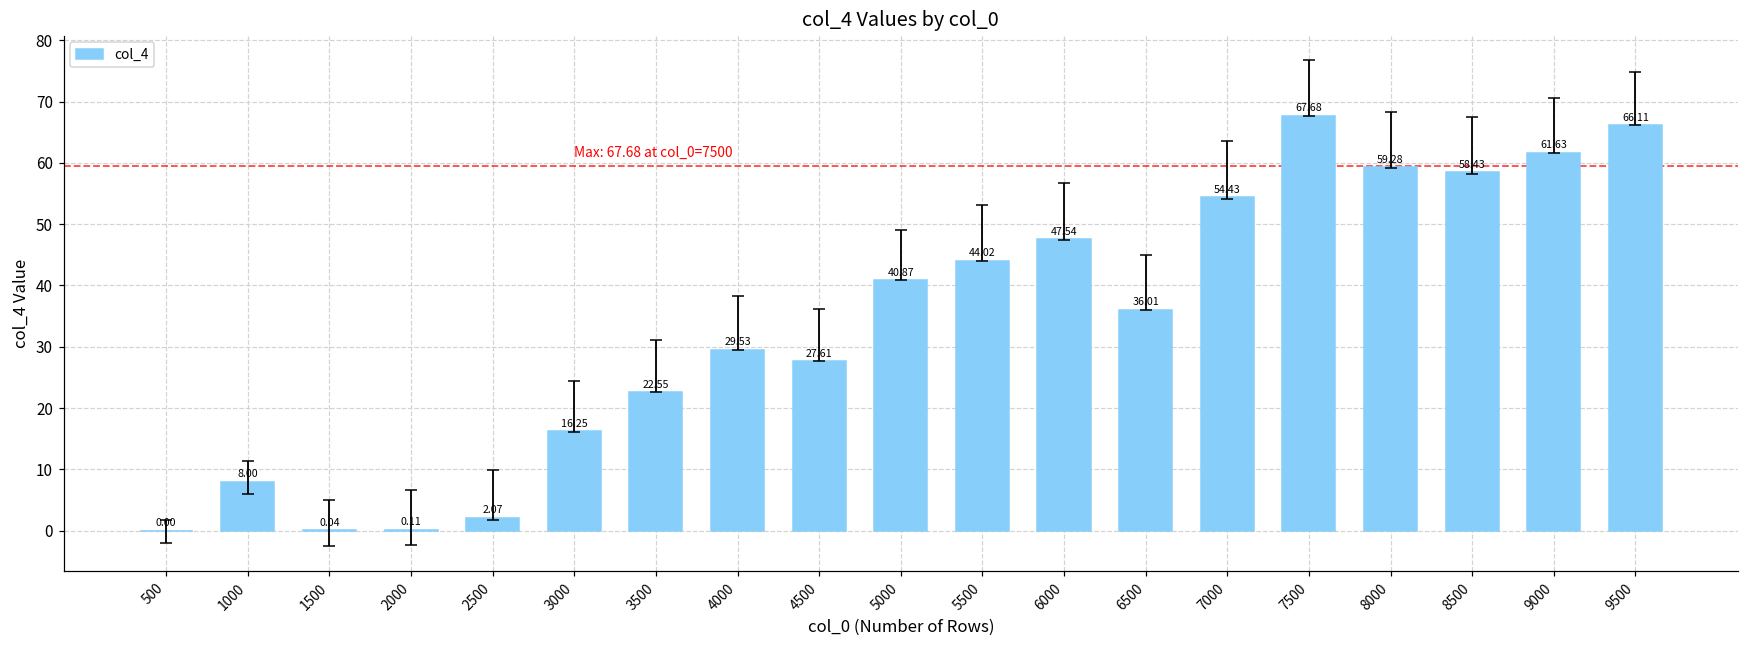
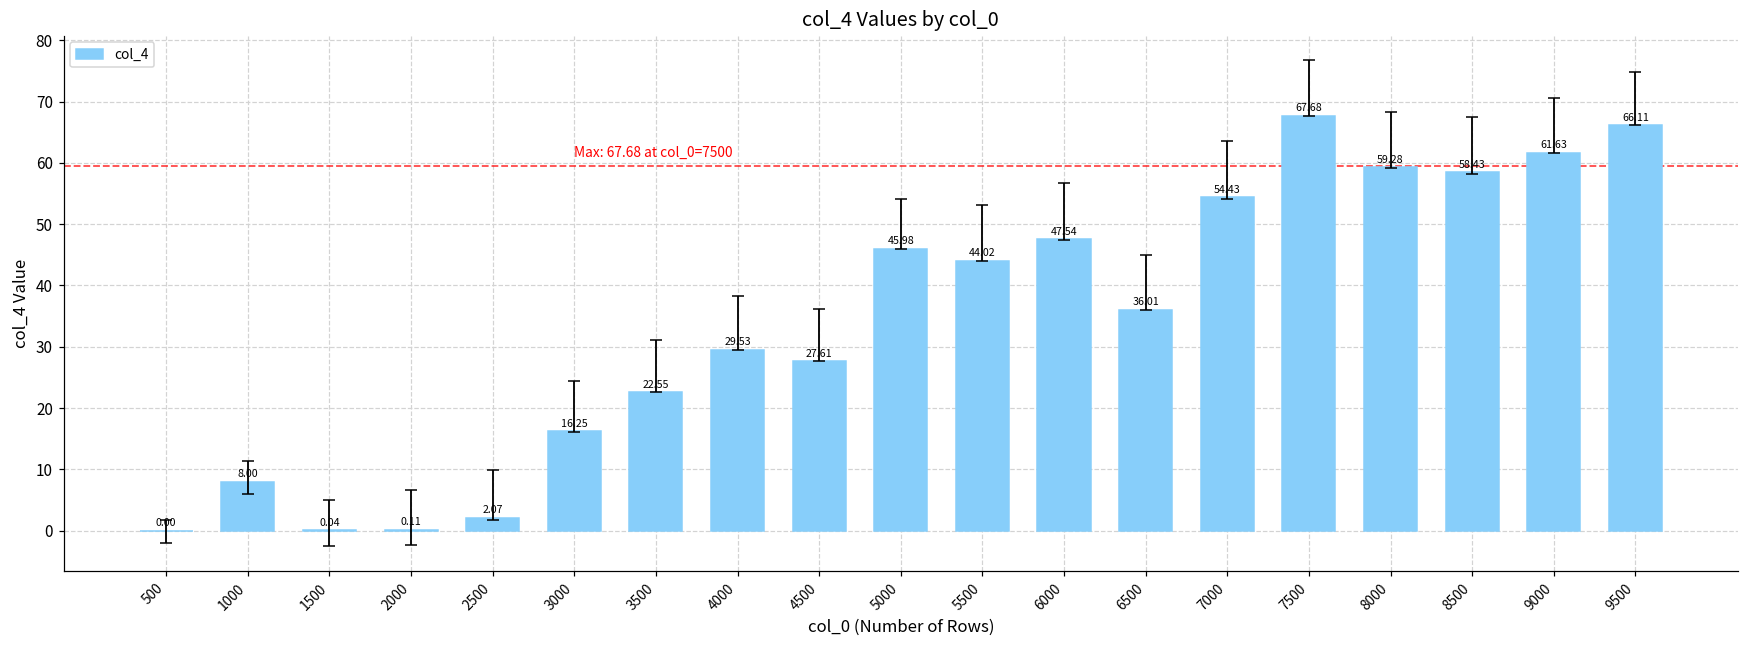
col_4, 5000: 40.87 -> 45.98
